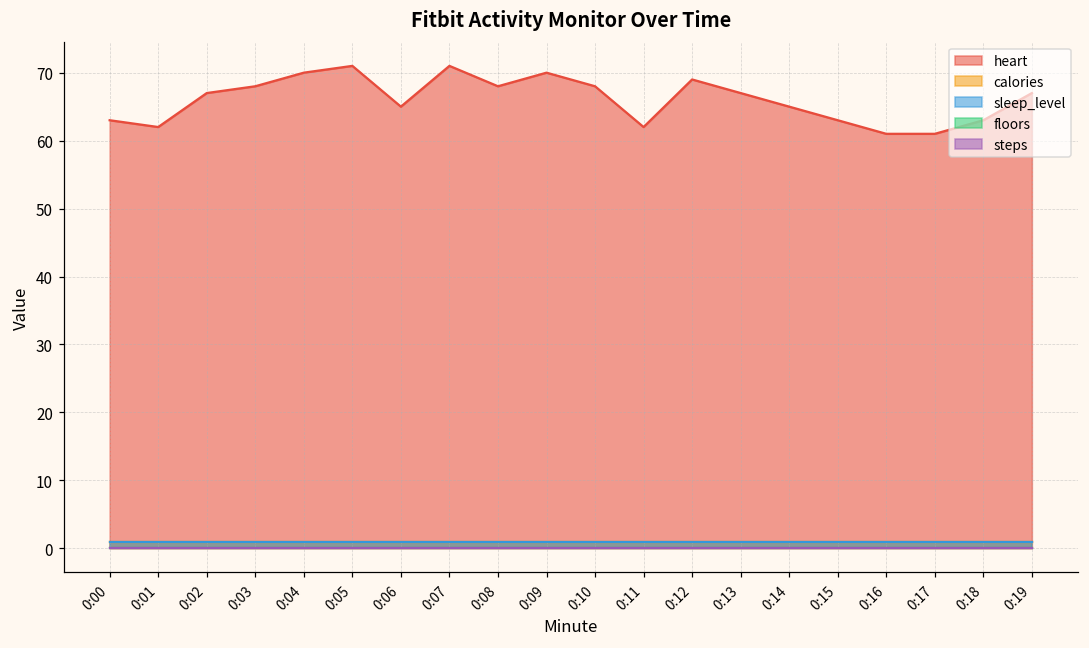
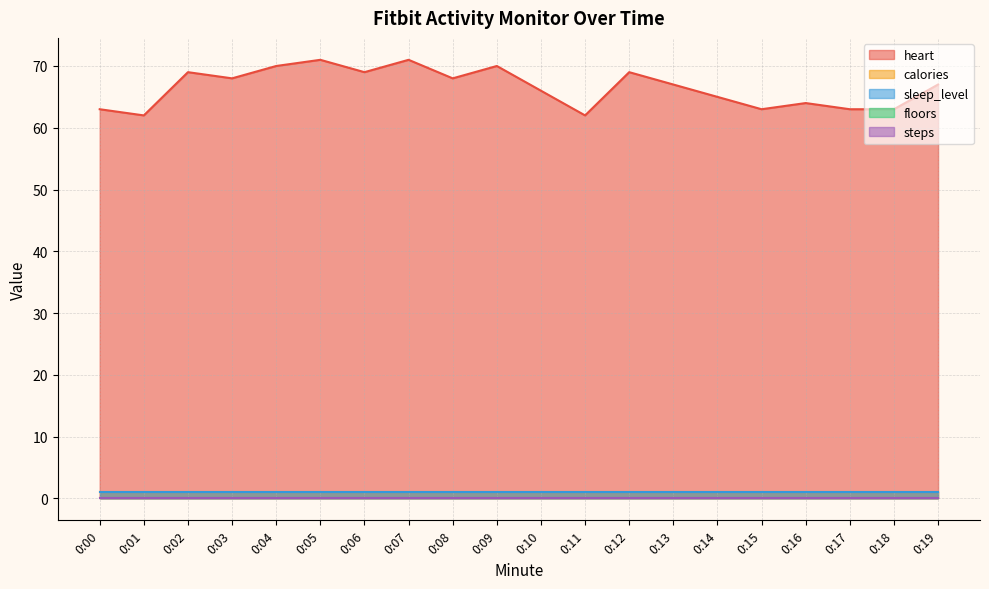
heart, 0:02: 67 -> 69
heart, 0:06: 65 -> 69
heart, 0:10: 68 -> 66
heart, 0:16: 61 -> 64
heart, 0:17: 61 -> 63
